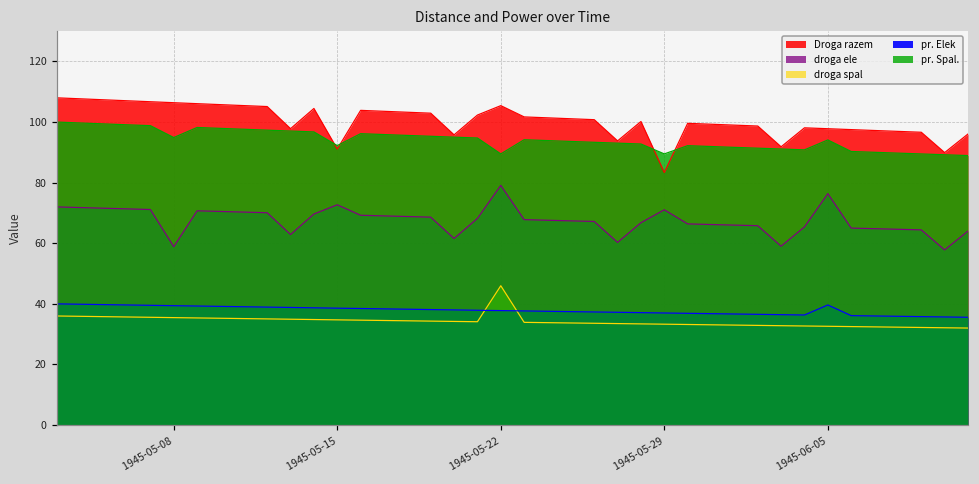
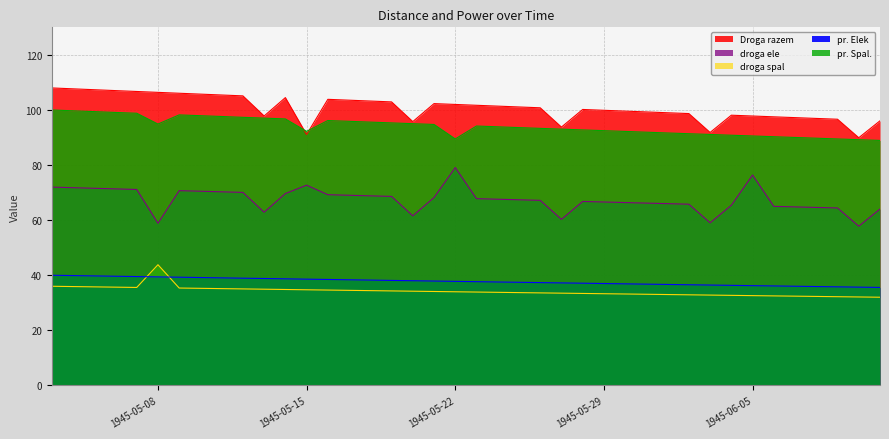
droga spal, 1945-05-08: 35 -> 44
Droga razem, 1945-05-22: 105 -> 102
droga spal, 1945-05-22: 46 -> 34
Droga razem, 1945-05-29: 83 -> 100
droga ele, 1945-05-29: 71 -> 67
pr. Spal., 1945-05-29: 89 -> 92
pr. Elek, 1945-06-05: 40 -> 36
pr. Spal., 1945-06-05: 94 -> 91
